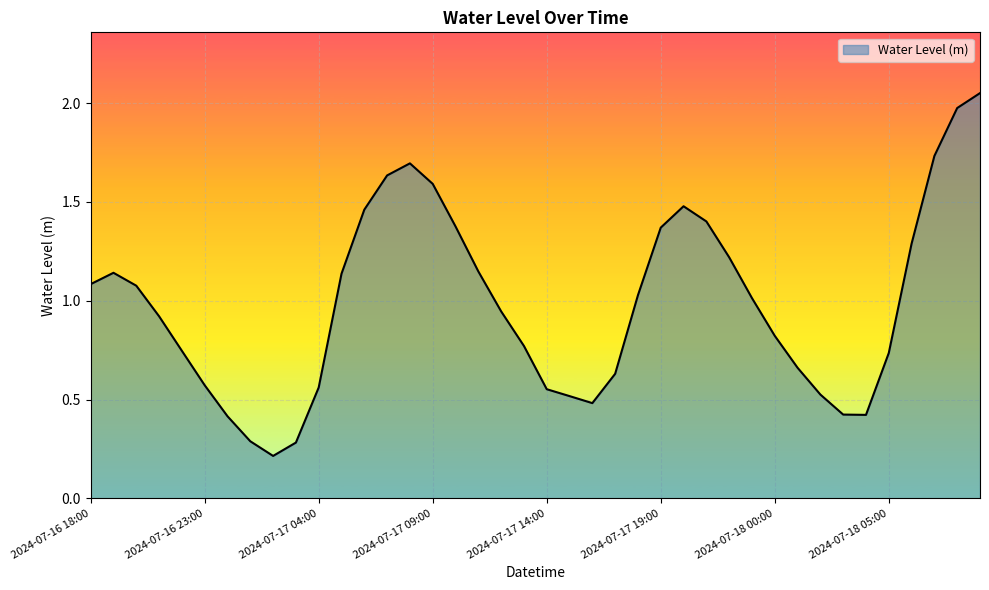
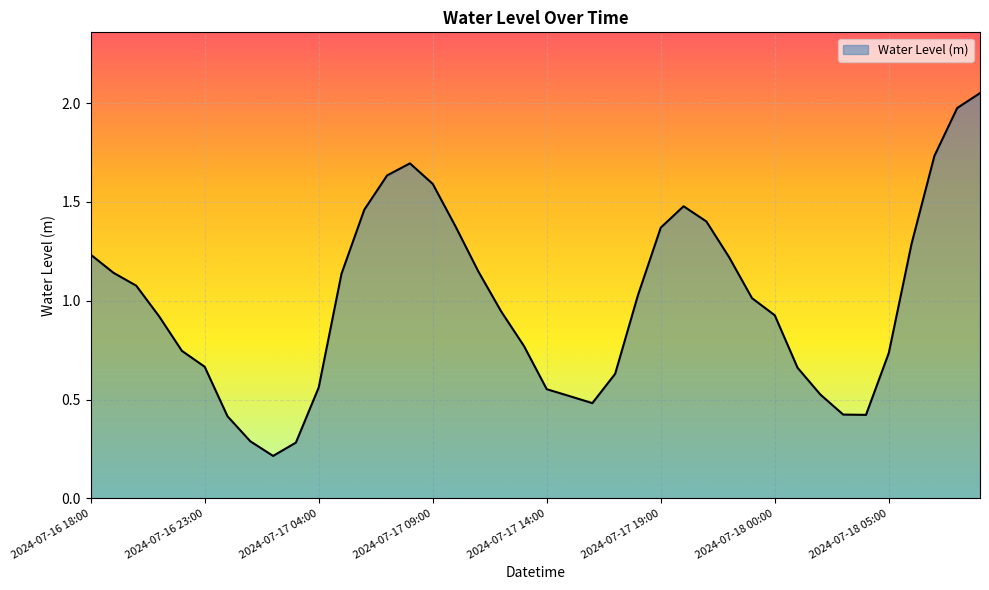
2024-07-16 18:00: 1.08 -> 1.23
2024-07-16 23:00: 0.57 -> 0.67
2024-07-18 00:00: 0.82 -> 0.93
